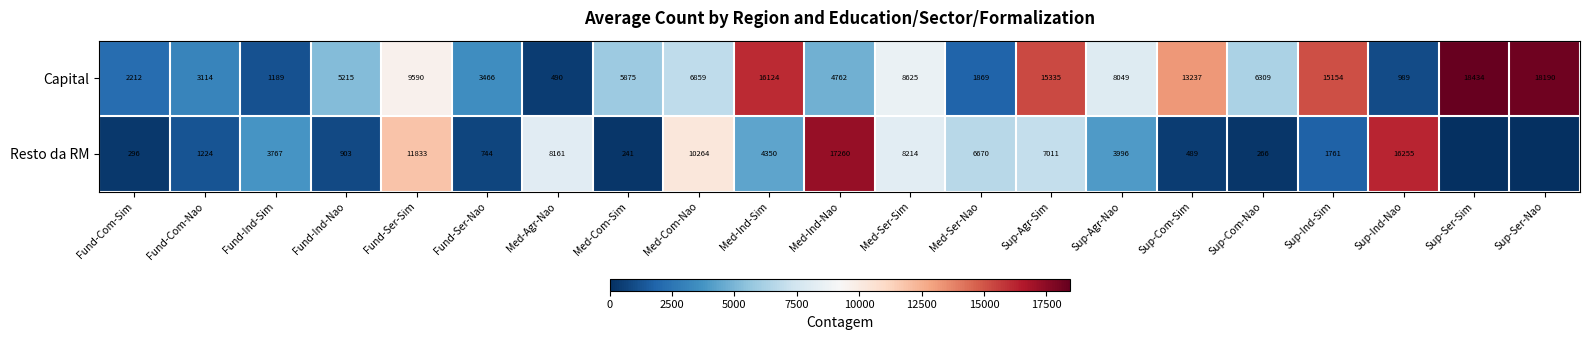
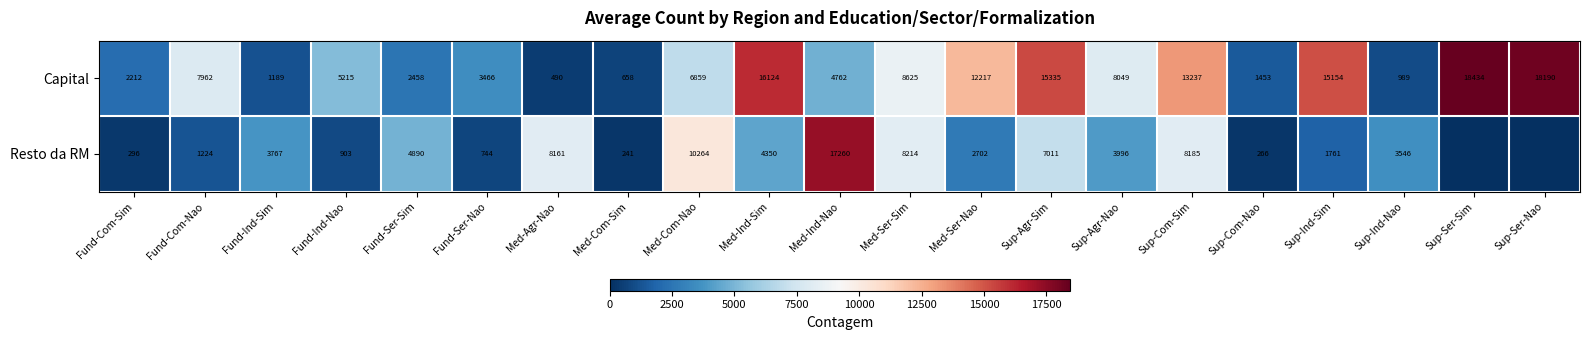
Capital, Fund-Com-Nao: 3114 -> 7962
Capital, Fund-Ser-Sim: 9590 -> 2458
Capital, Med-Com-Sim: 5875 -> 658
Capital, Med-Ser-Nao: 1869 -> 12217
Capital, Sup-Com-Nao: 6309 -> 1453
Resto da RM, Fund-Ser-Sim: 11833 -> 4890
Resto da RM, Med-Ser-Nao: 6670 -> 2702
Resto da RM, Sup-Com-Sim: 489 -> 8185
Resto da RM, Sup-Ind-Nao: 16255 -> 3546
